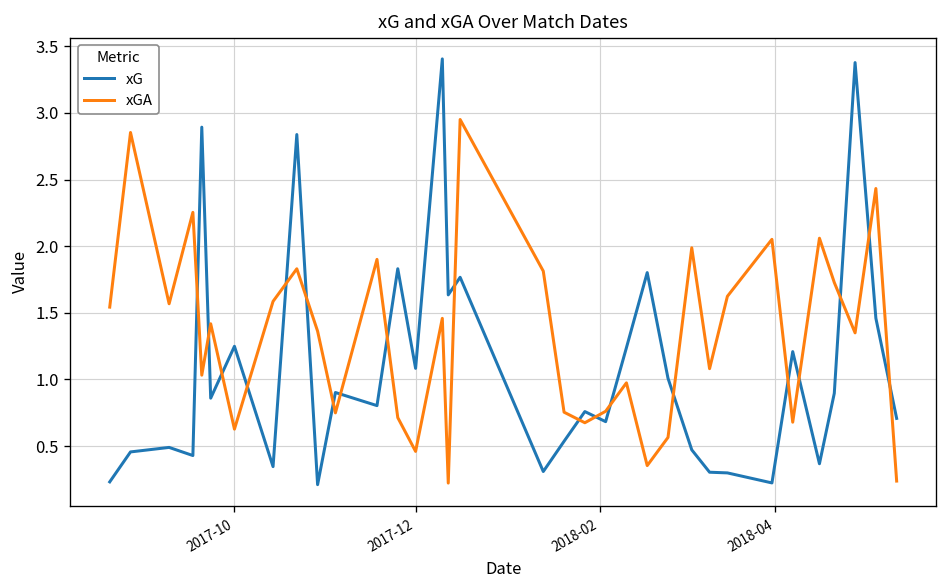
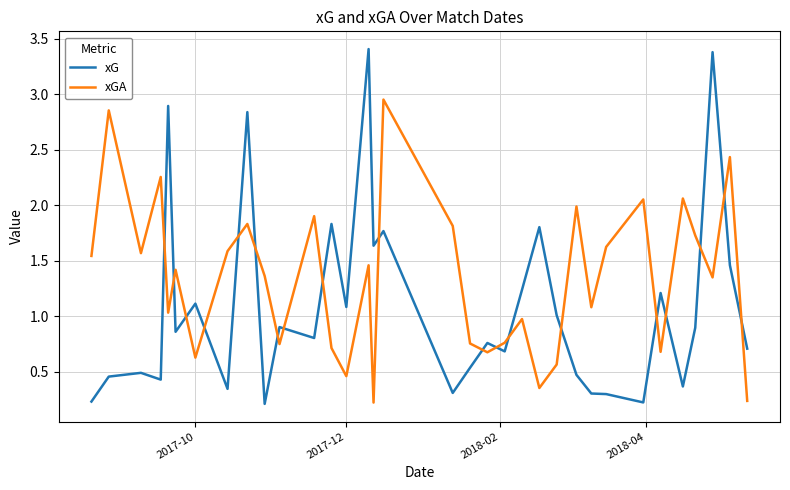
xG, 2017-10: 1.25 -> 1.11
